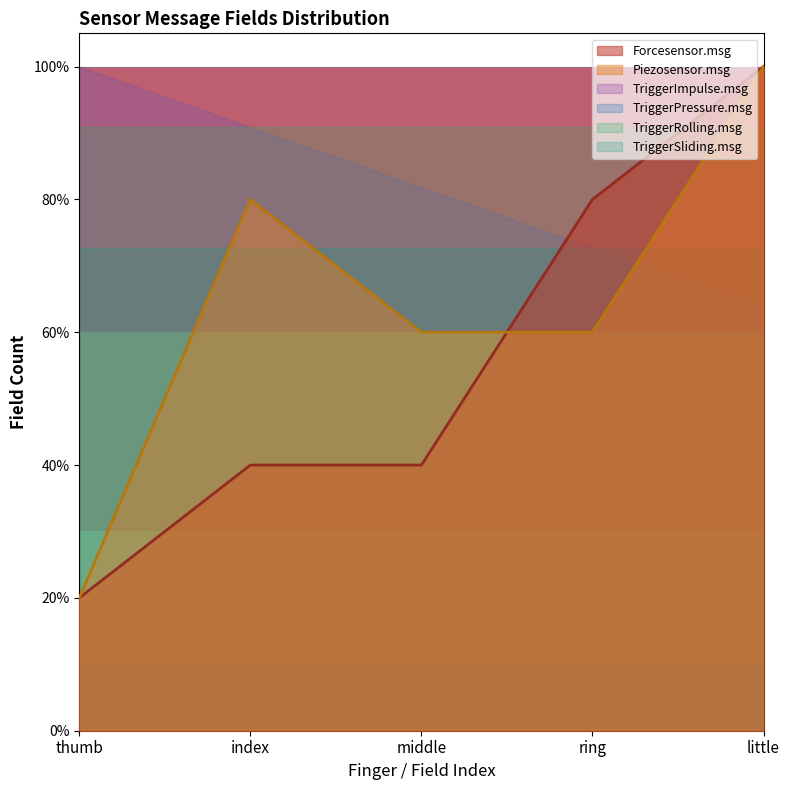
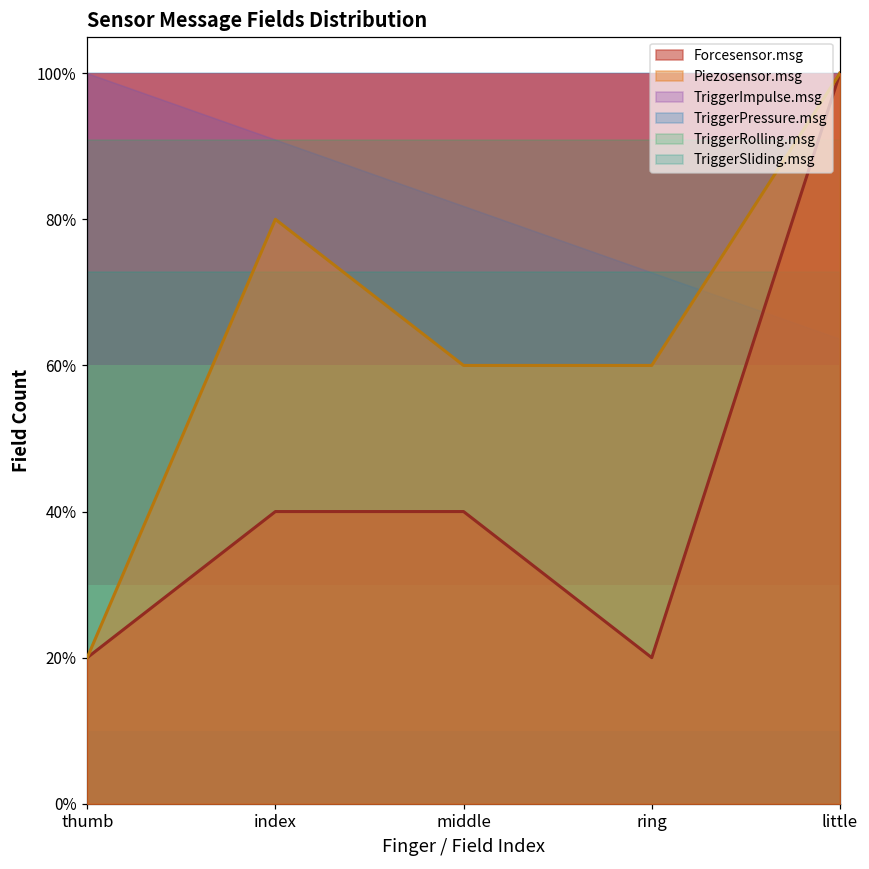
Forcesensor.msg, ring: 80% -> 20%
